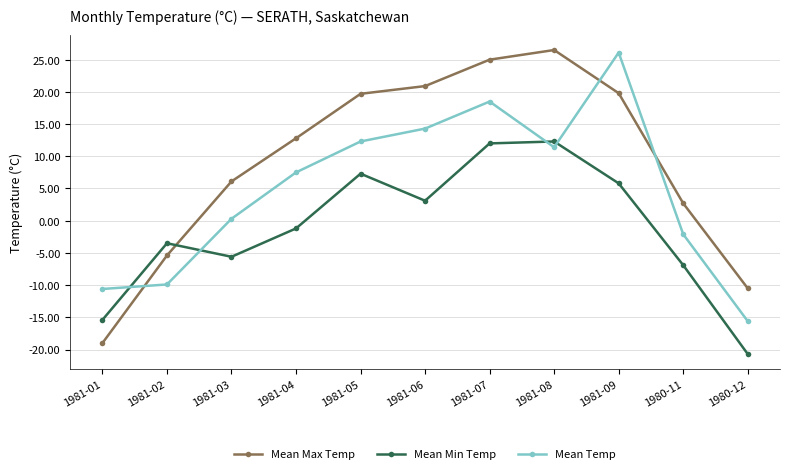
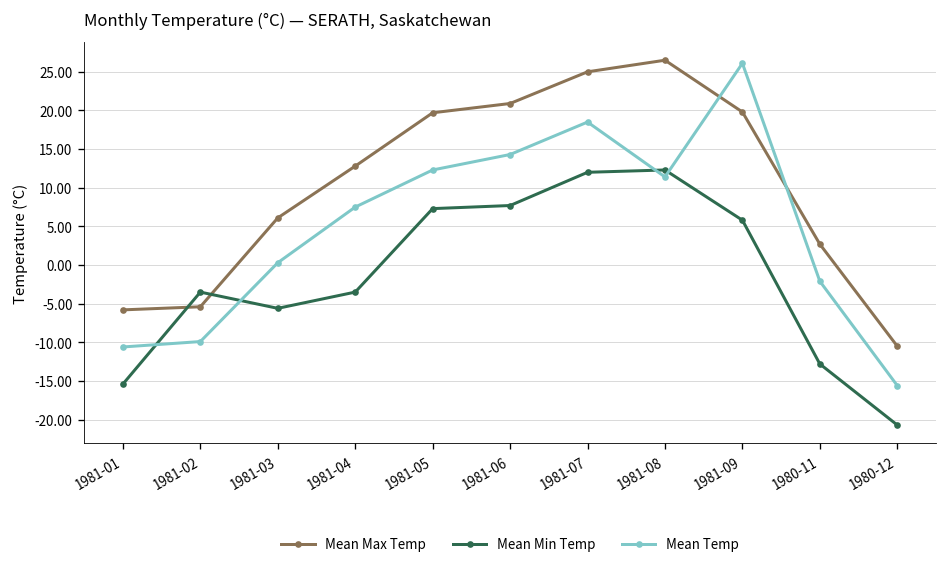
Mean Max Temp, 1981-01: -19 -> -6
Mean Min Temp, 1981-04: -1 -> -4
Mean Min Temp, 1981-06: 3 -> 8
Mean Min Temp, 1980-11: -7 -> -13
